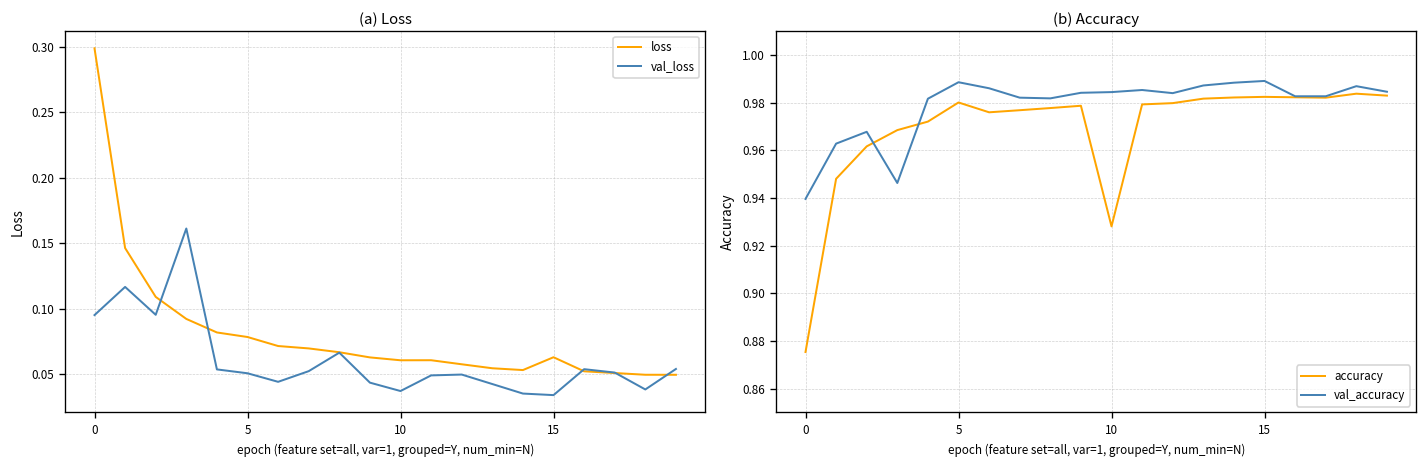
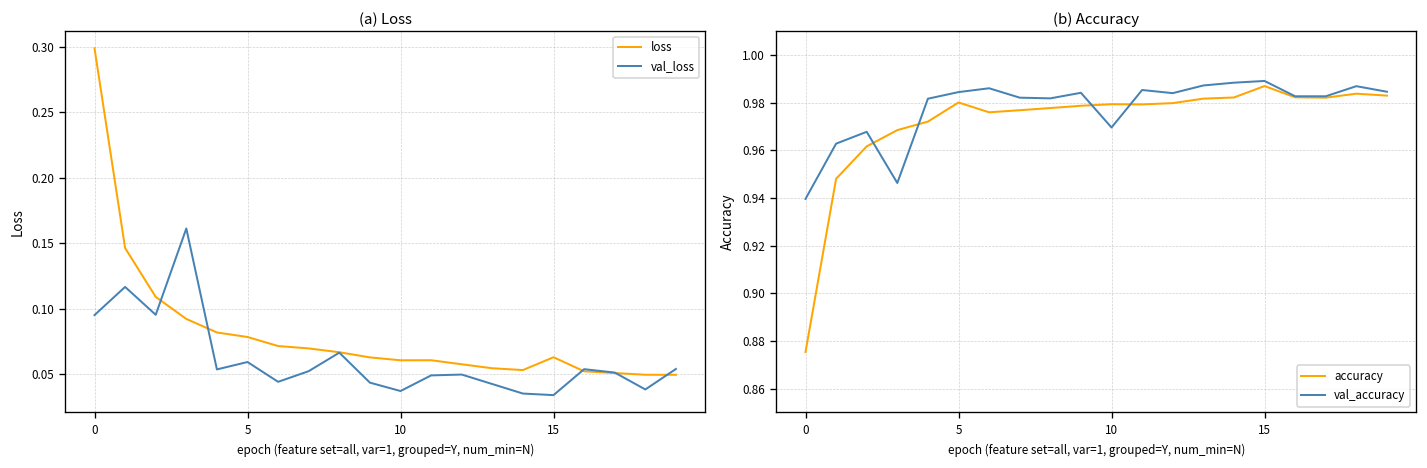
(a) Loss, val_loss, 5: 0.051 -> 0.059
(b) Accuracy, val_accuracy, 5: 0.989 -> 0.984
(b) Accuracy, accuracy, 10: 0.928 -> 0.979
(b) Accuracy, val_accuracy, 10: 0.984 -> 0.970
(b) Accuracy, accuracy, 15: 0.982 -> 0.987
